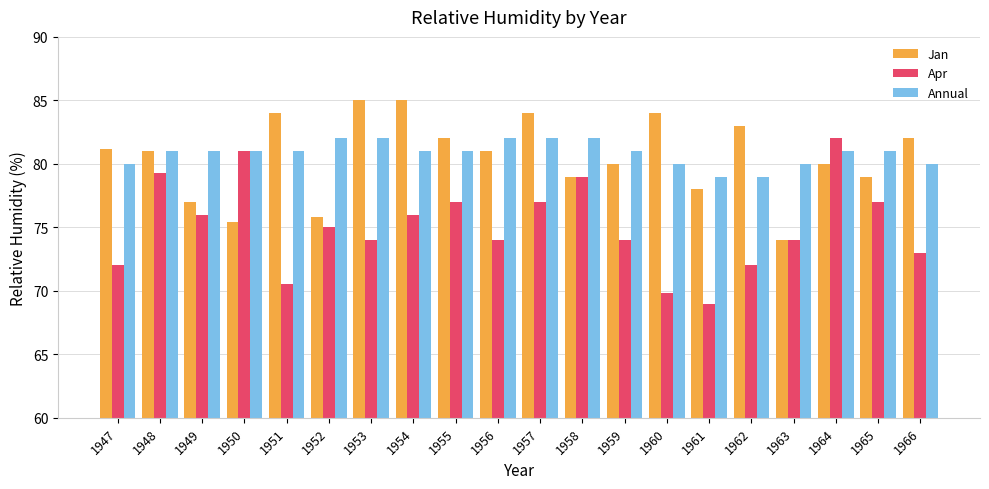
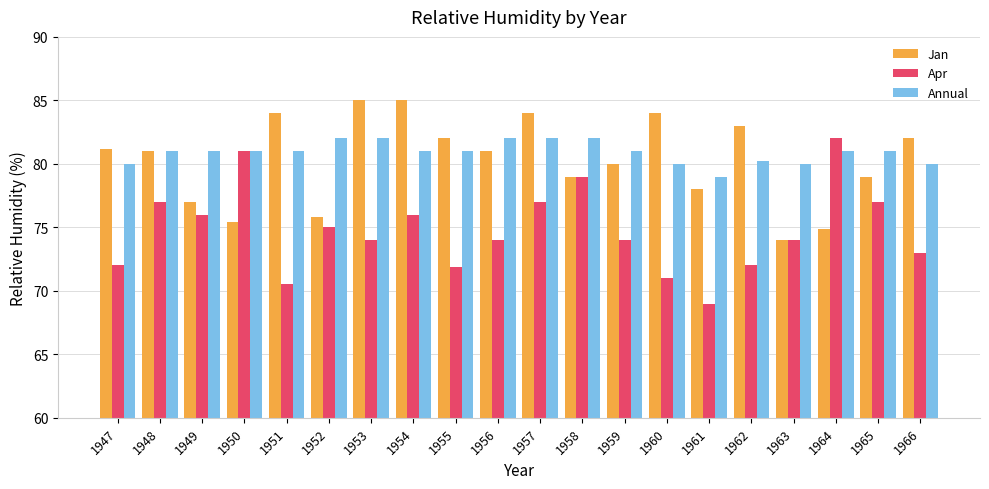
Apr, 1948: 79.3 -> 77.0
Apr, 1955: 77.0 -> 71.9
Apr, 1960: 69.8 -> 71.0
Annual, 1962: 79.0 -> 80.2
Jan, 1964: 80.0 -> 74.9
